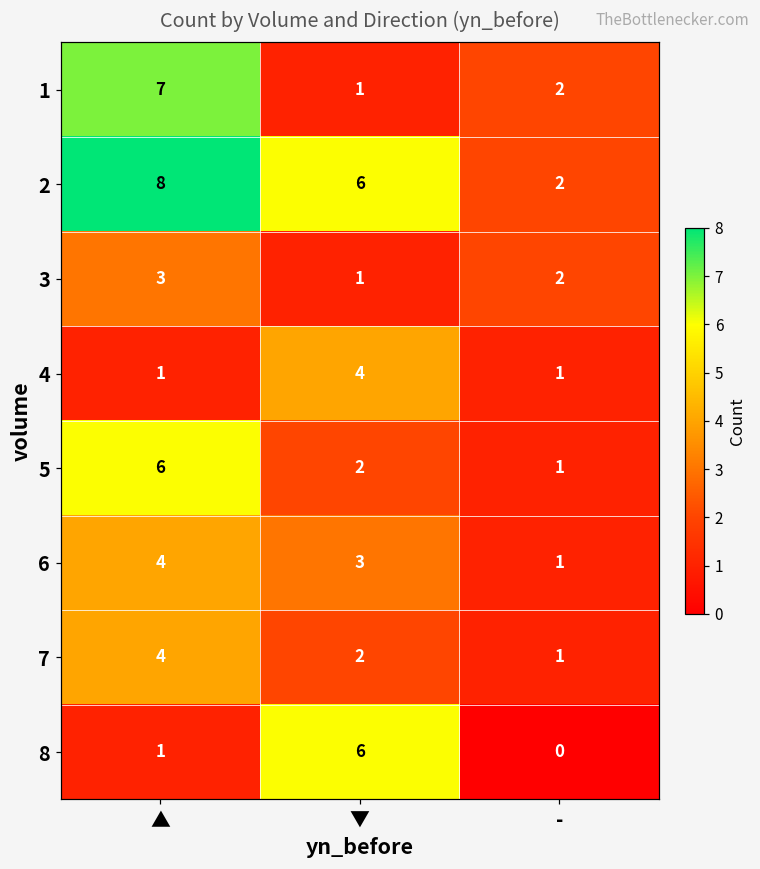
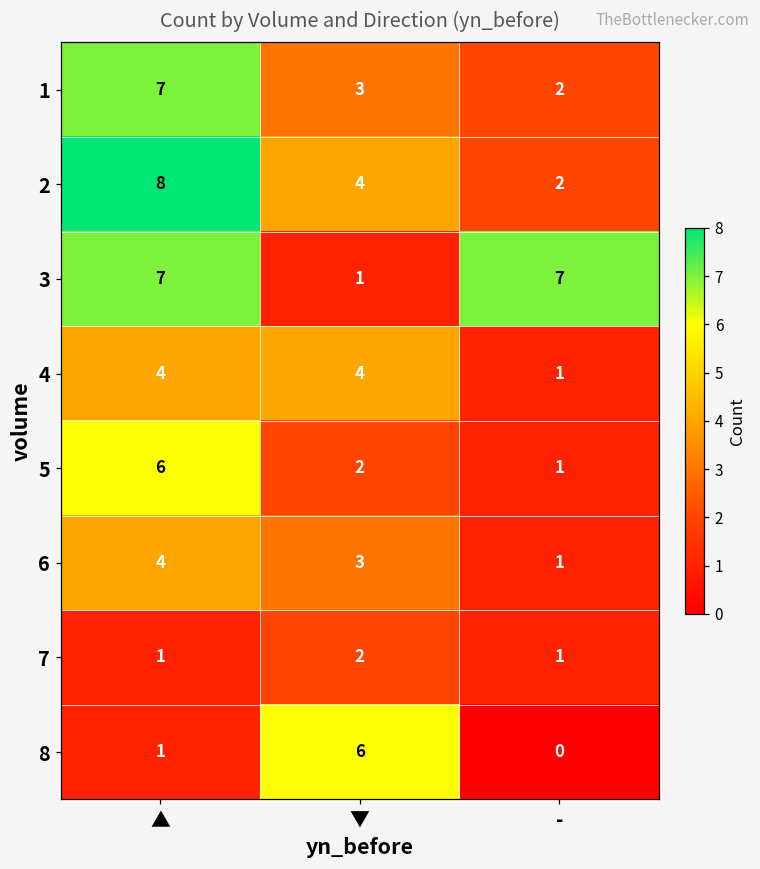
1, ▼: 1 -> 3
2, ▼: 6 -> 4
3, ▲: 3 -> 7
3, -: 2 -> 7
4, ▲: 1 -> 4
7, ▲: 4 -> 1
